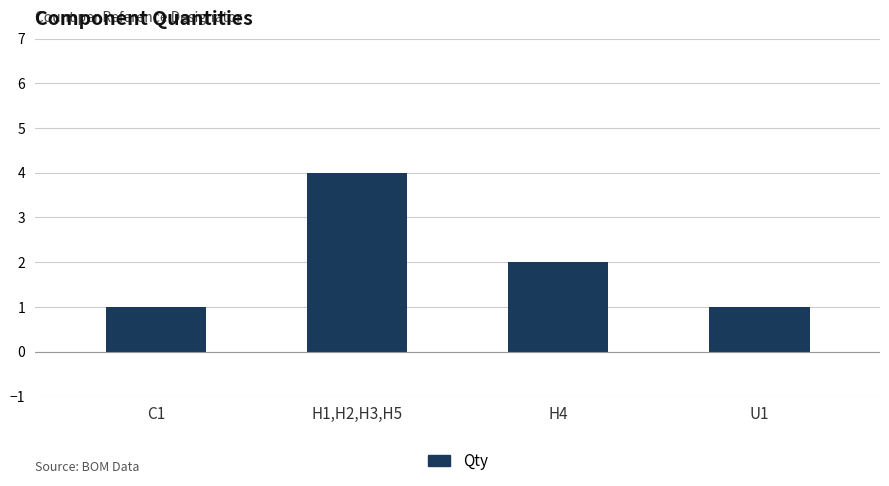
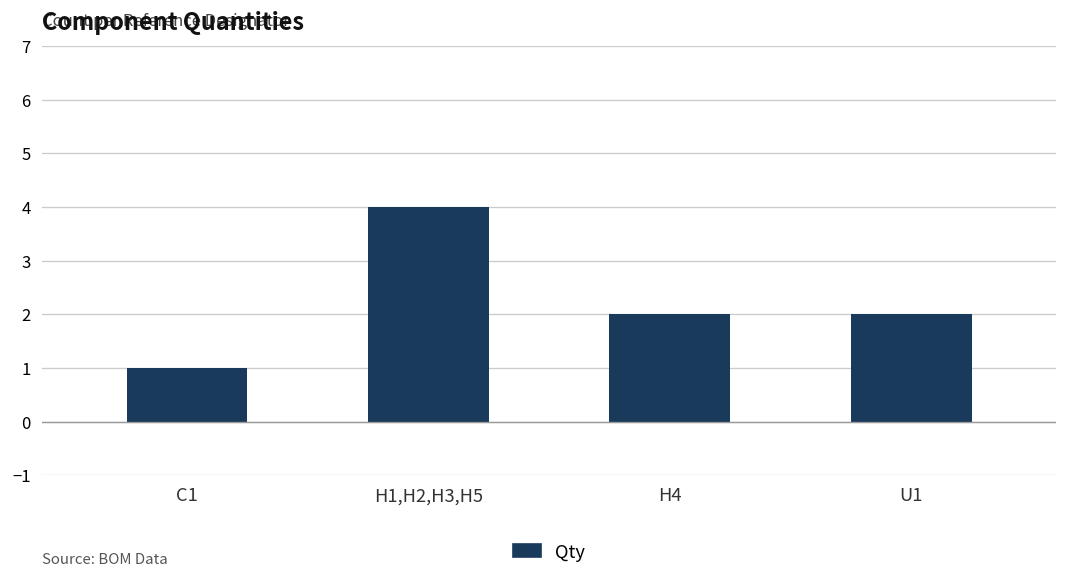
U1: 1 -> 2
